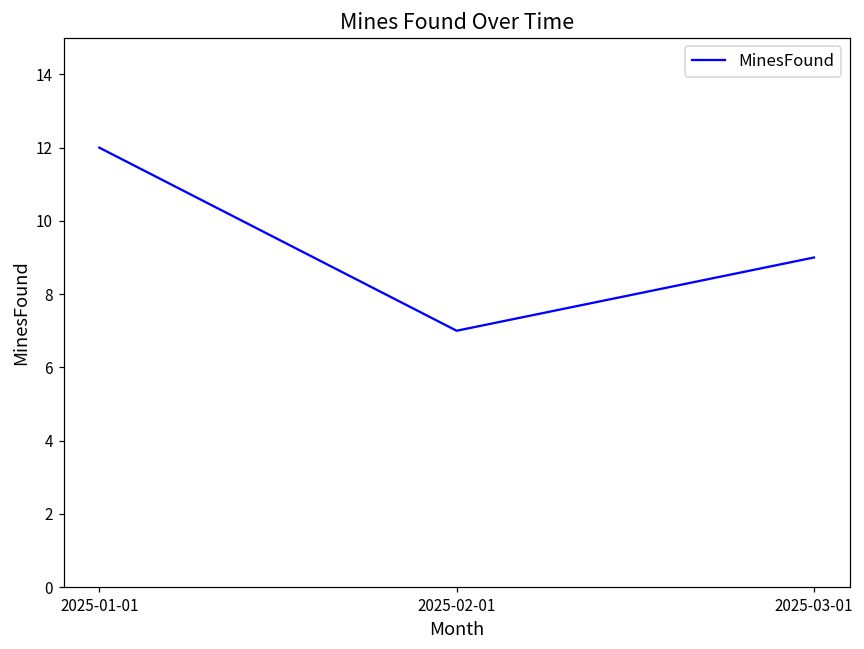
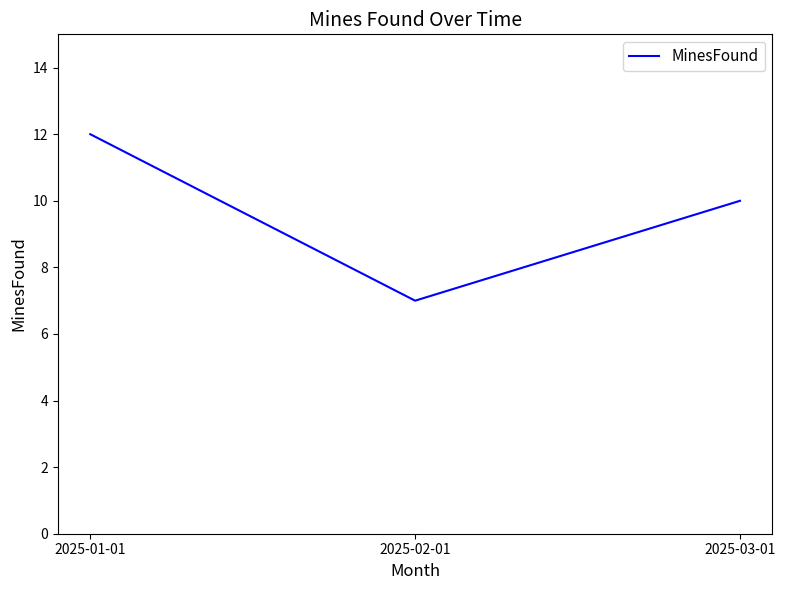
2025-03-01: 9 -> 10
